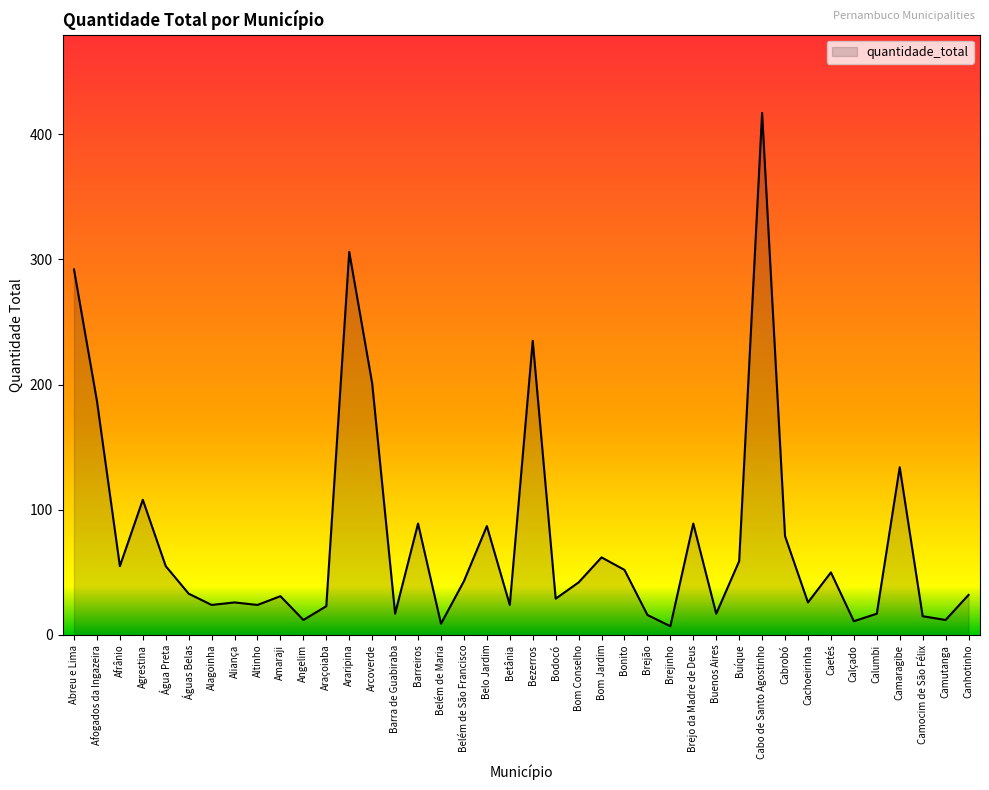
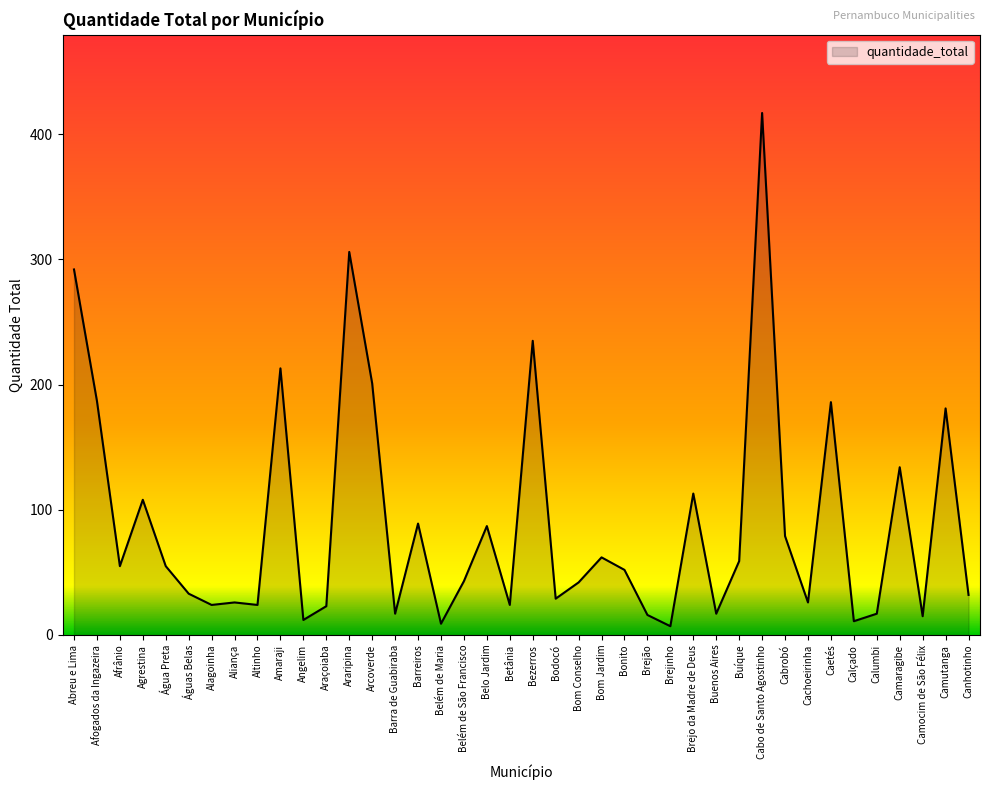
Amaraji: 31 -> 213
Brejo da Madre de Deus: 89 -> 113
Caetés: 50 -> 186
Camutanga: 12 -> 181
